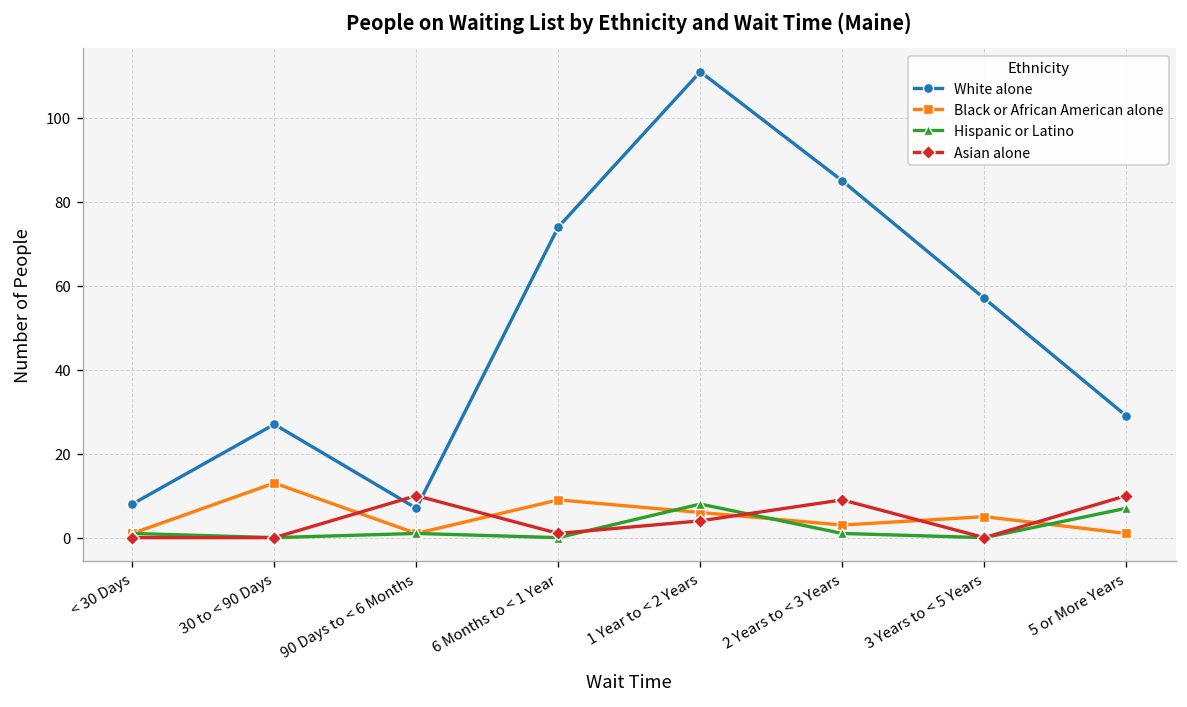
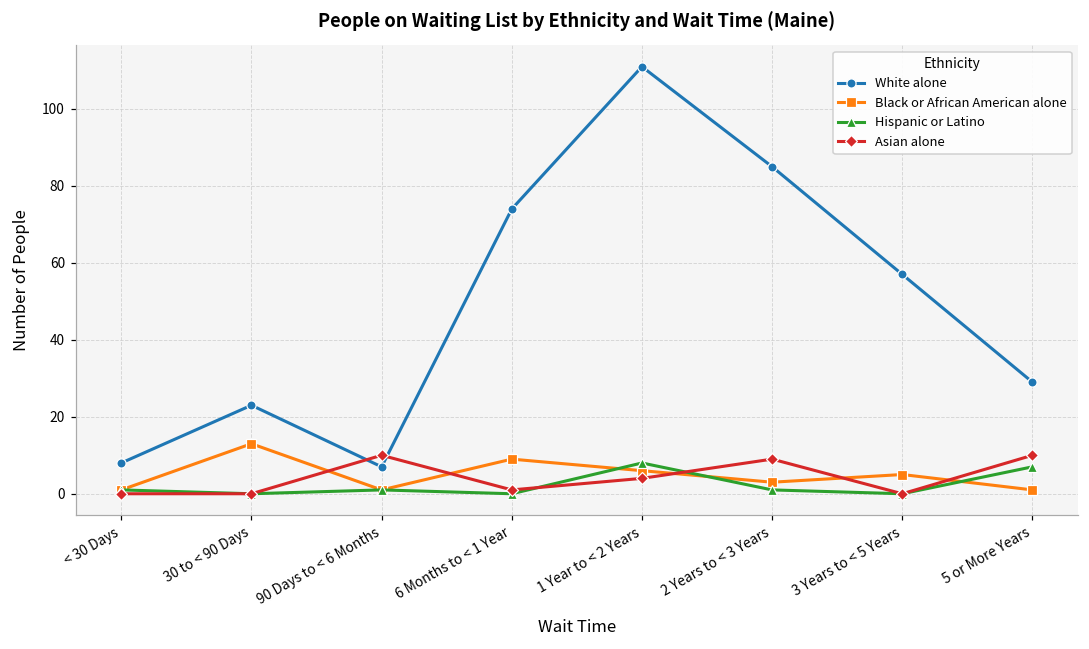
White alone, 30 to < 90 Days: 27 -> 23
